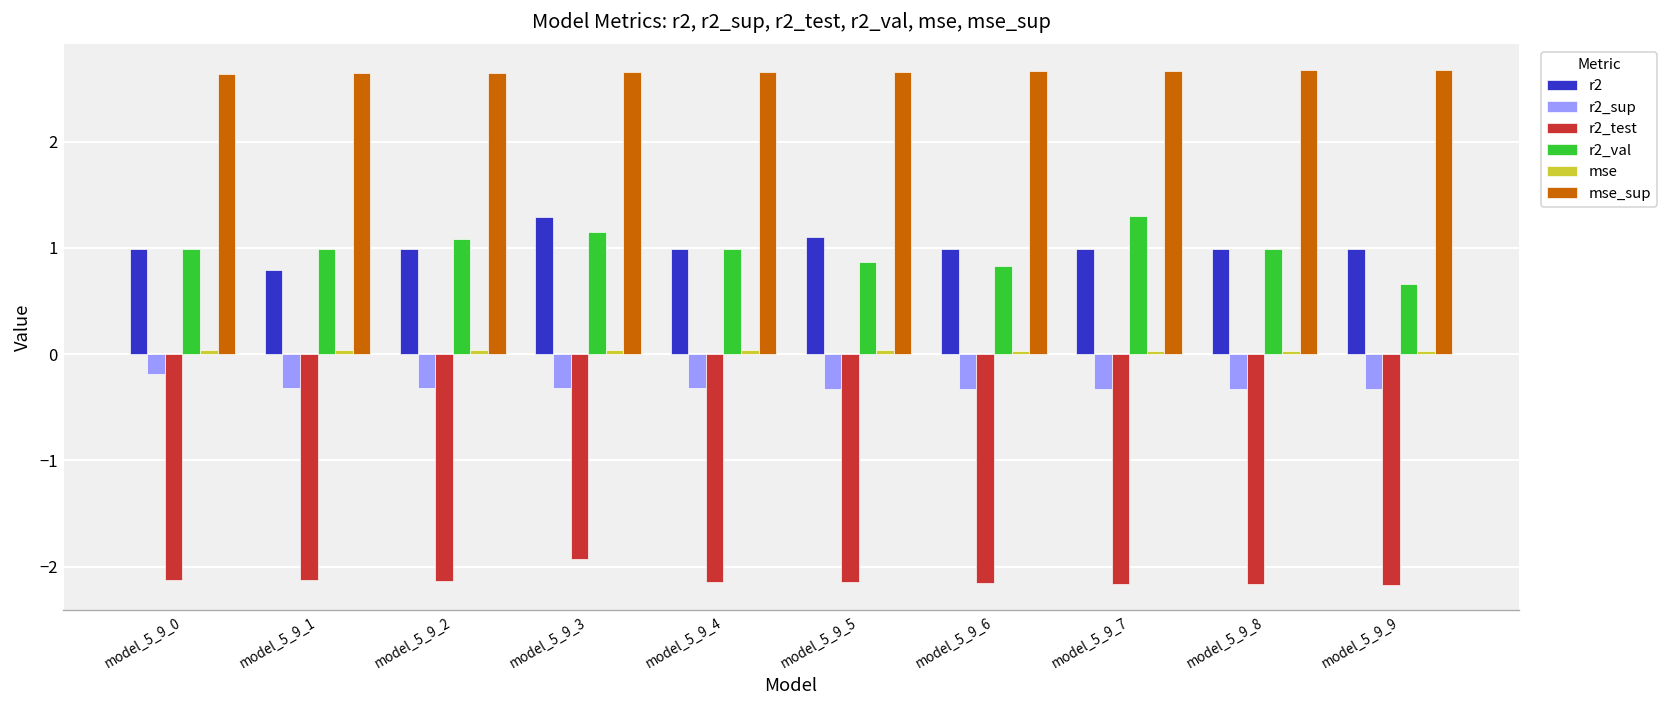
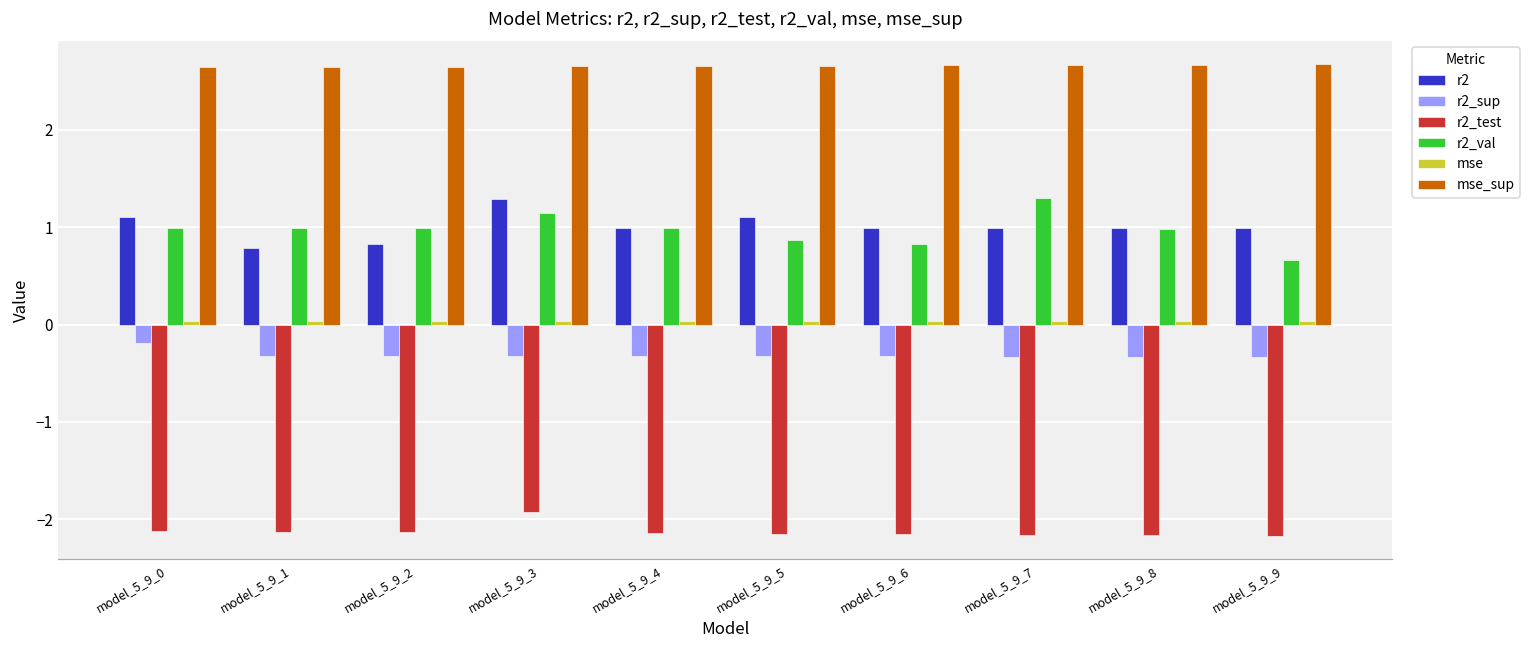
r2, model_5_9_0: 1.0 -> 1.1
r2, model_5_9_2: 1.0 -> 0.8
r2_val, model_5_9_2: 1.1 -> 1.0
